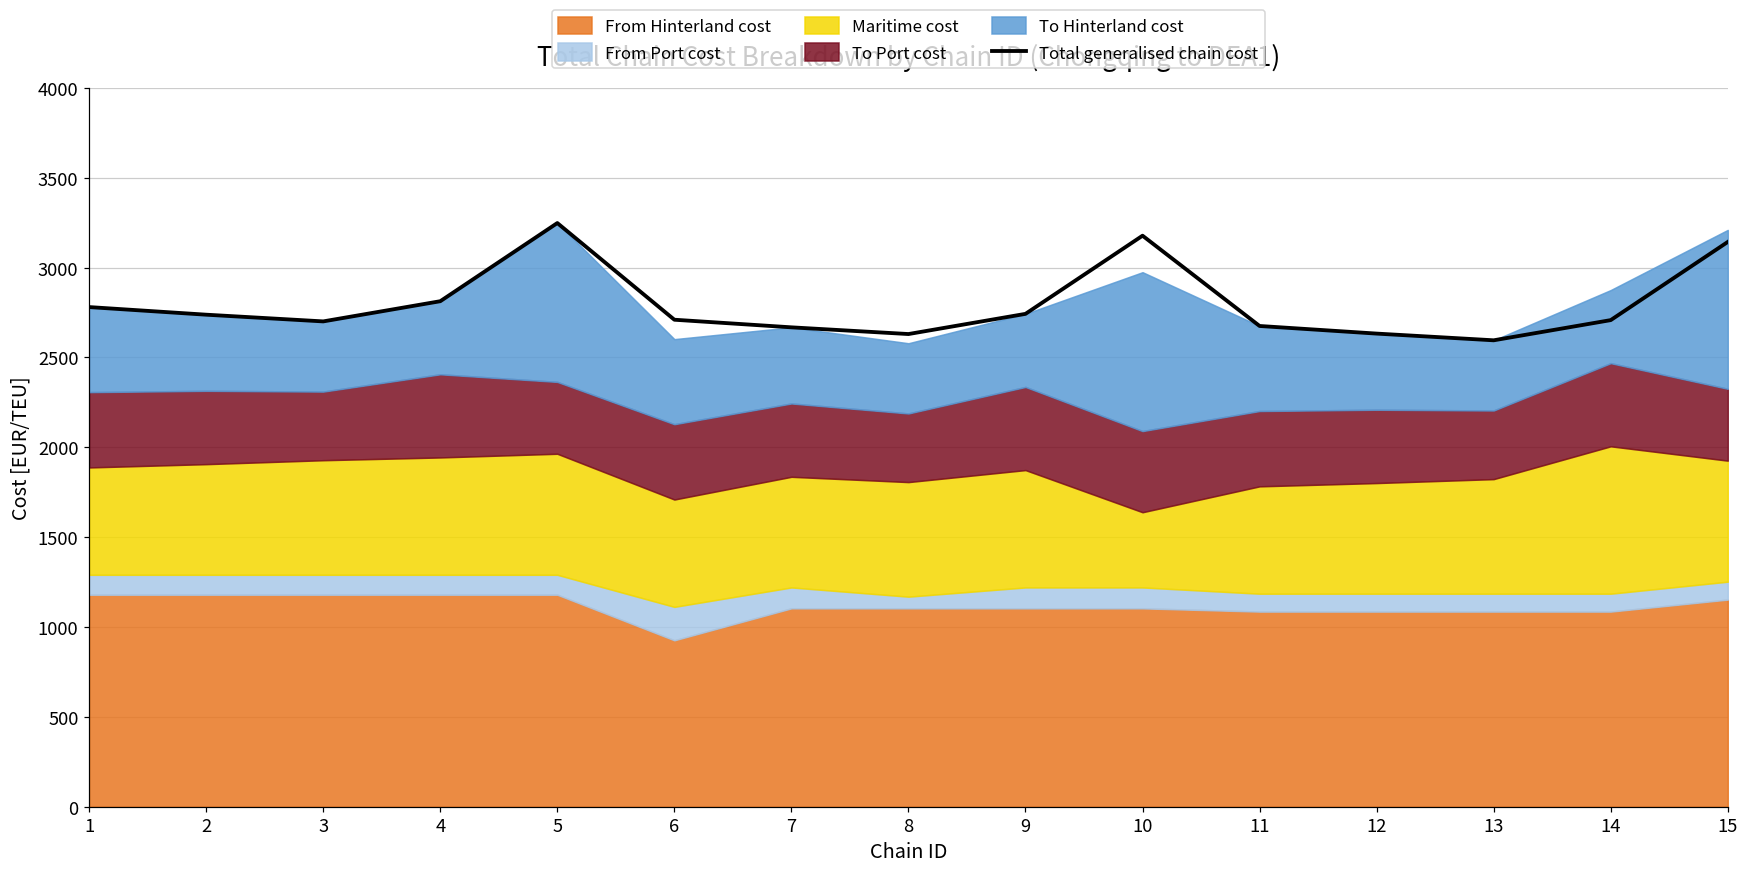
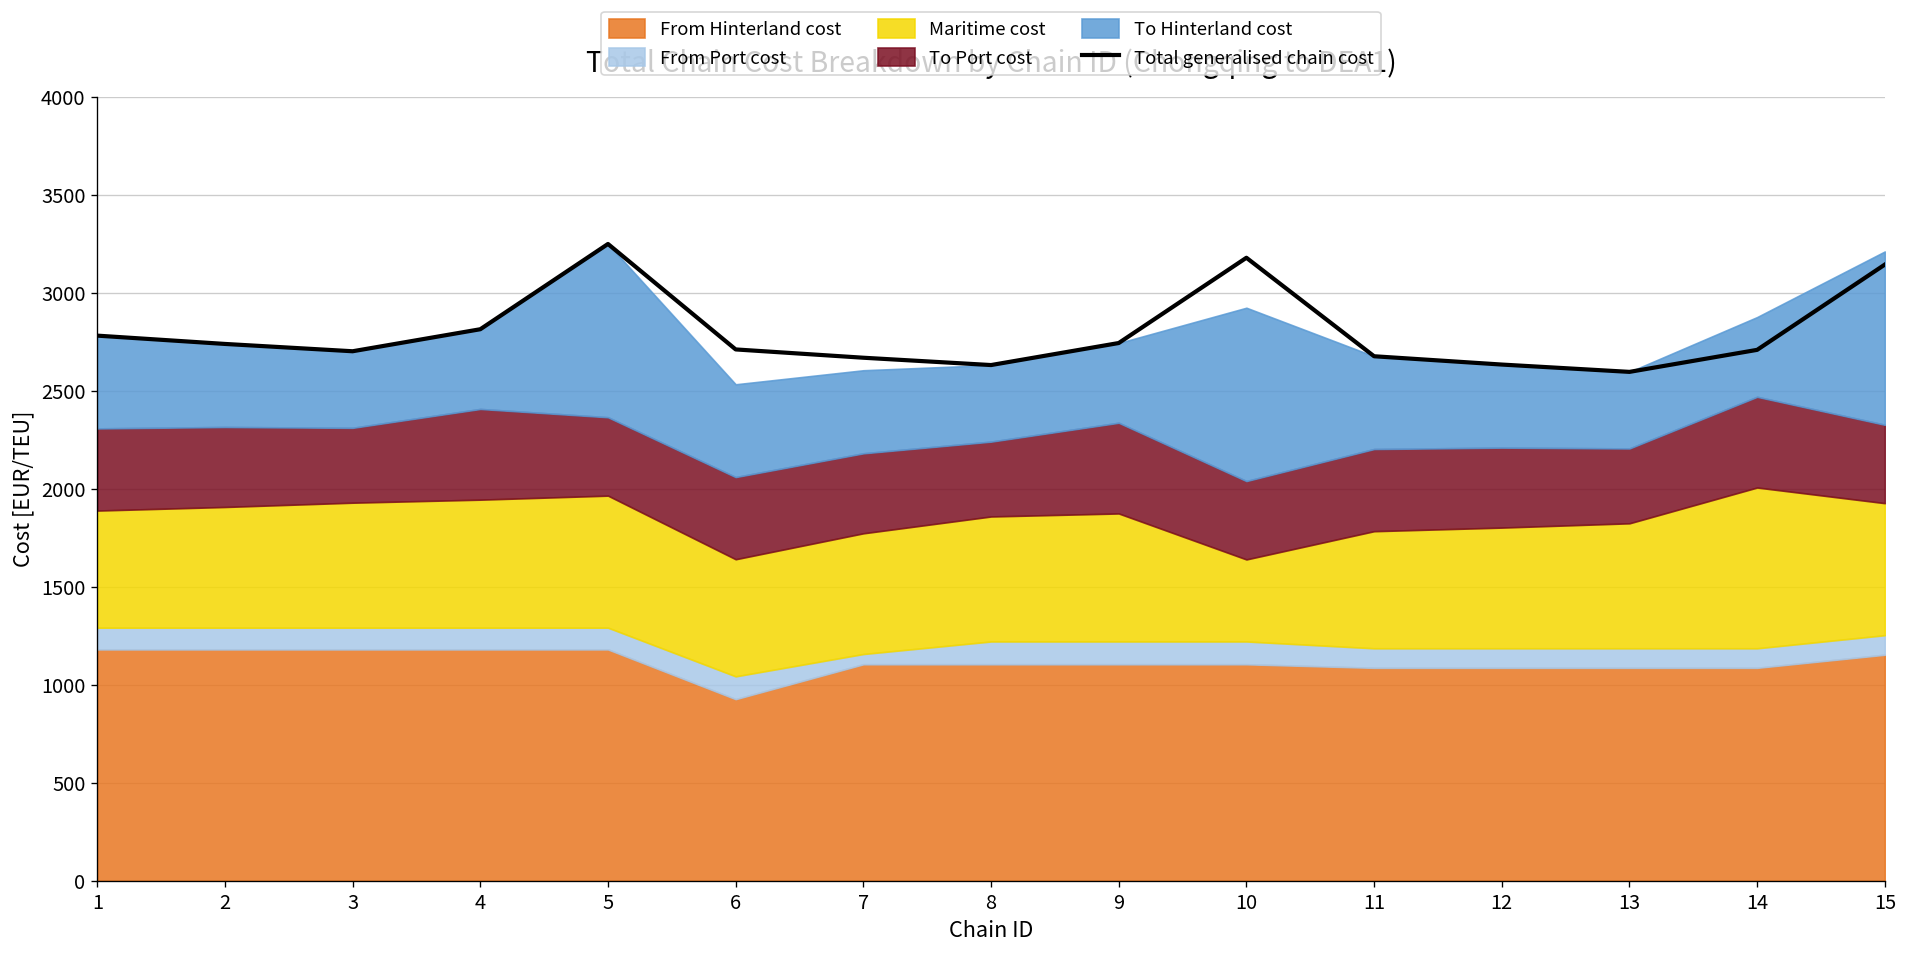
From Port cost, 6: 190 -> 120
From Port cost, 7: 120 -> 50
From Port cost, 8: 70 -> 120
To Port cost, 10: 450 -> 400
